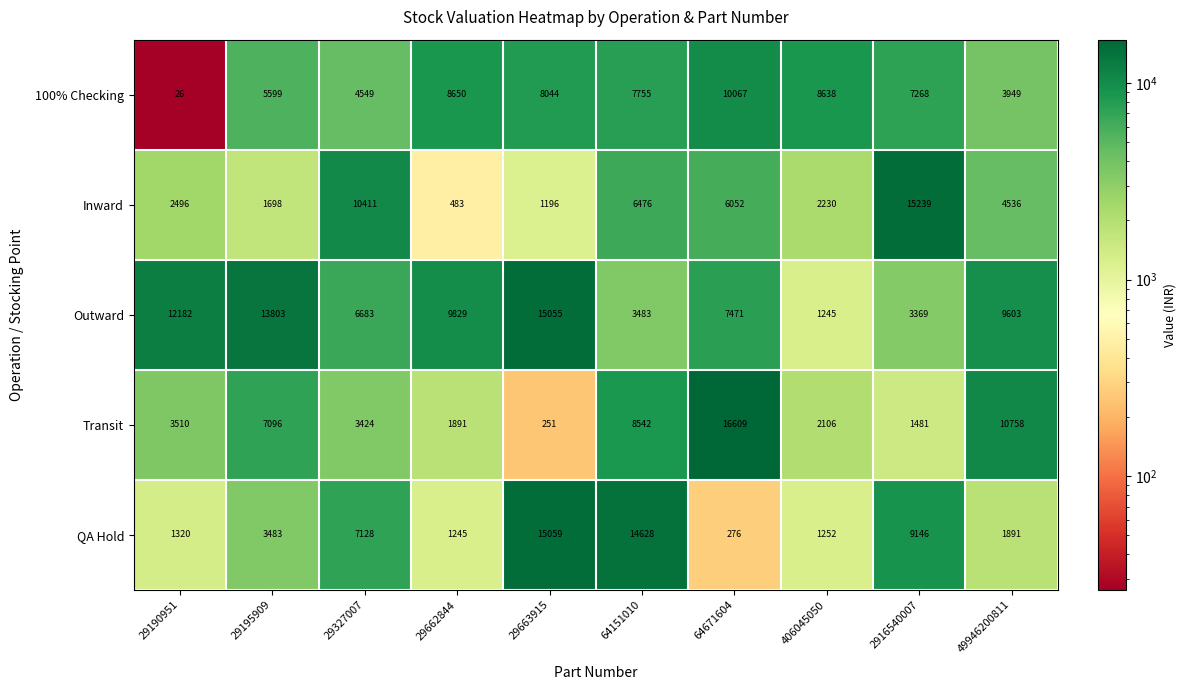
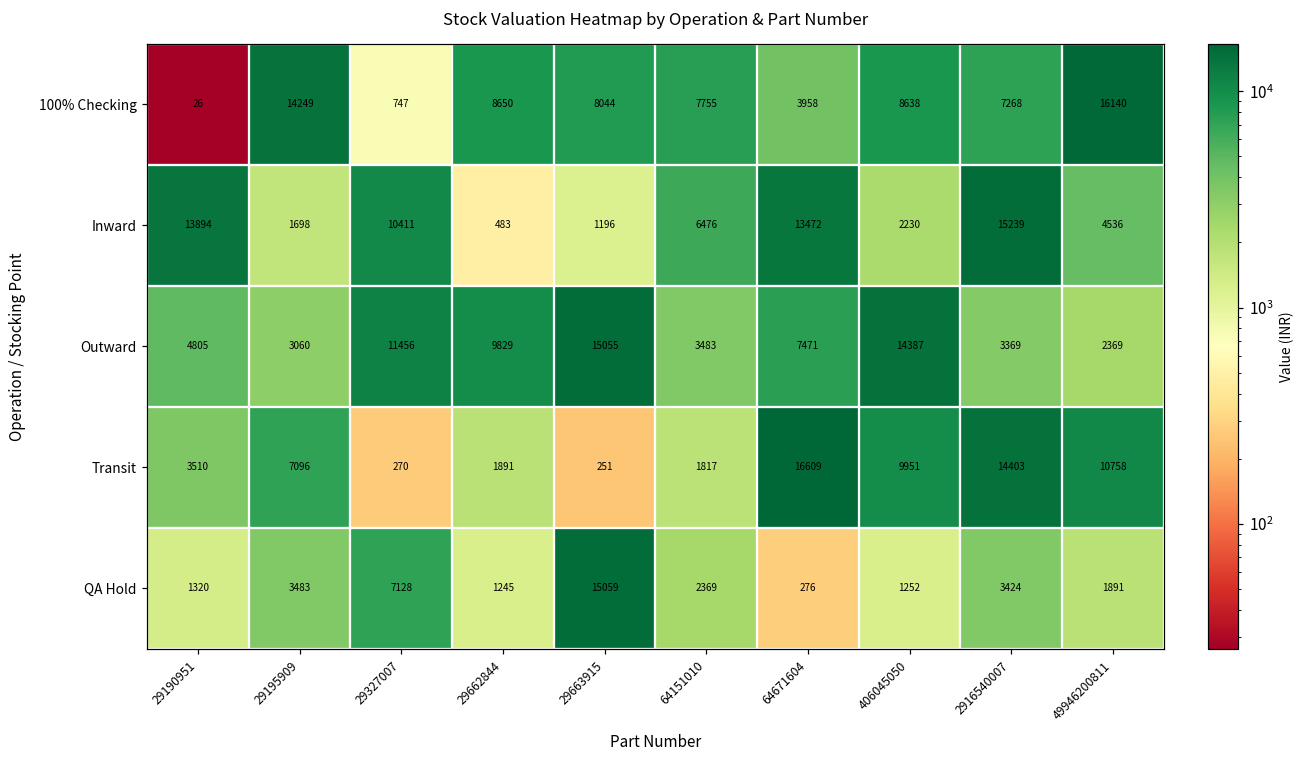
100% Checking, 29195909: 5599 -> 14249
100% Checking, 29327007: 4549 -> 747
100% Checking, 64671604: 10067 -> 3958
100% Checking, 49946200811: 3949 -> 16140
Inward, 29190951: 2496 -> 13894
Inward, 64671604: 6052 -> 13472
Outward, 29190951: 12182 -> 4805
Outward, 29195909: 13803 -> 3060
Outward, 29327007: 6683 -> 11456
Outward, 406045050: 1245 -> 14387
Outward, 49946200811: 9603 -> 2369
Transit, 29327007: 3424 -> 270
Transit, 64151010: 8542 -> 1817
Transit, 406045050: 2106 -> 9951
Transit, 2916540007: 1481 -> 14403
QA Hold, 64151010: 14628 -> 2369
QA Hold, 2916540007: 9146 -> 3424
